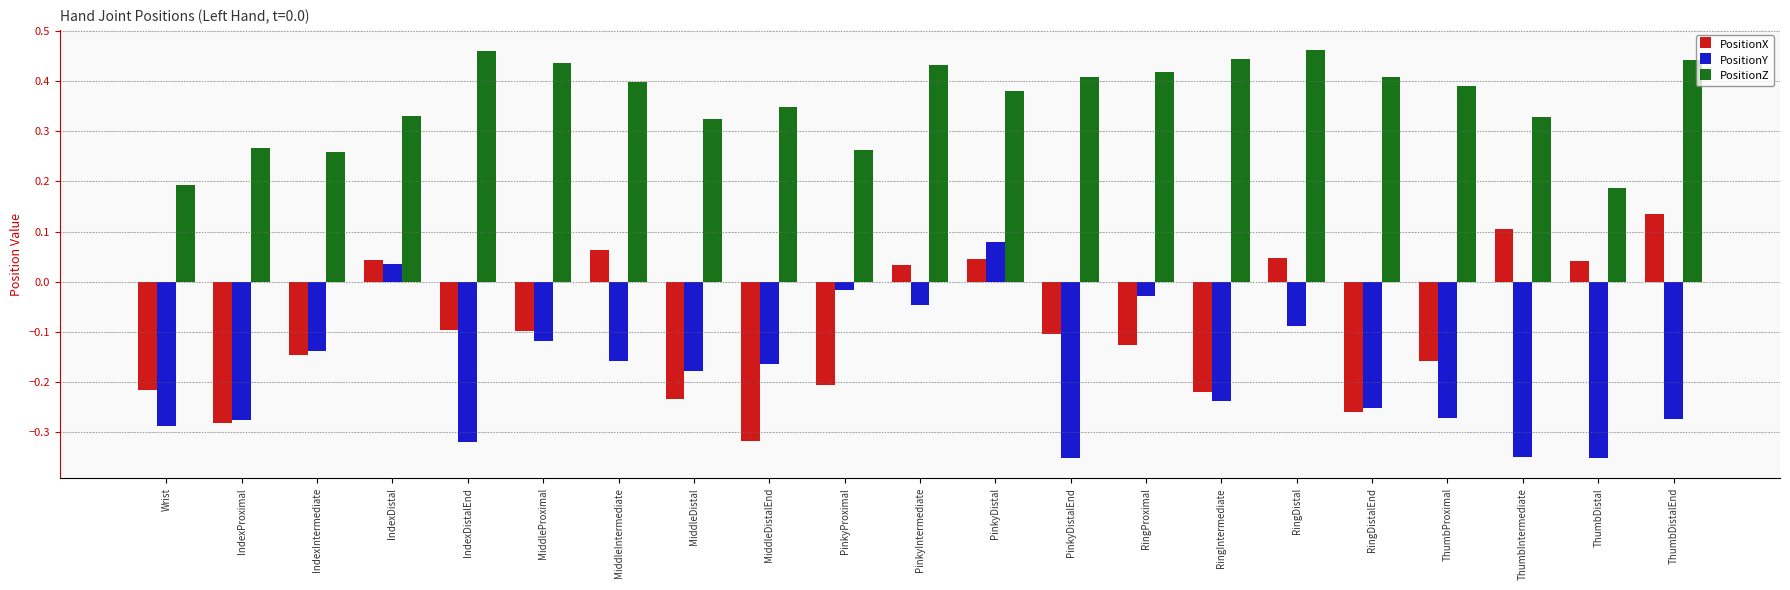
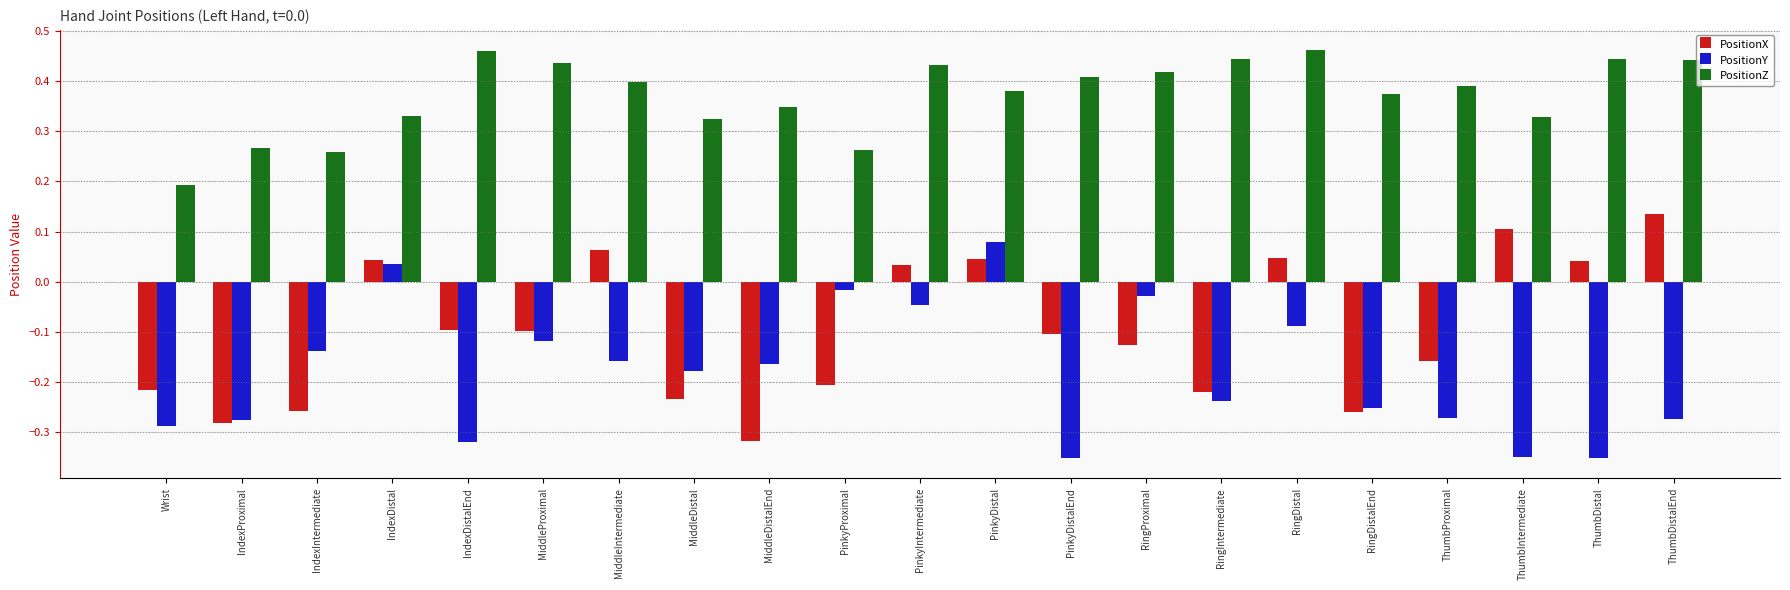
PositionX, IndexIntermediate: -0.15 -> -0.26
PositionZ, RingDistalEnd: 0.41 -> 0.37
PositionZ, ThumbDistal: 0.19 -> 0.44
